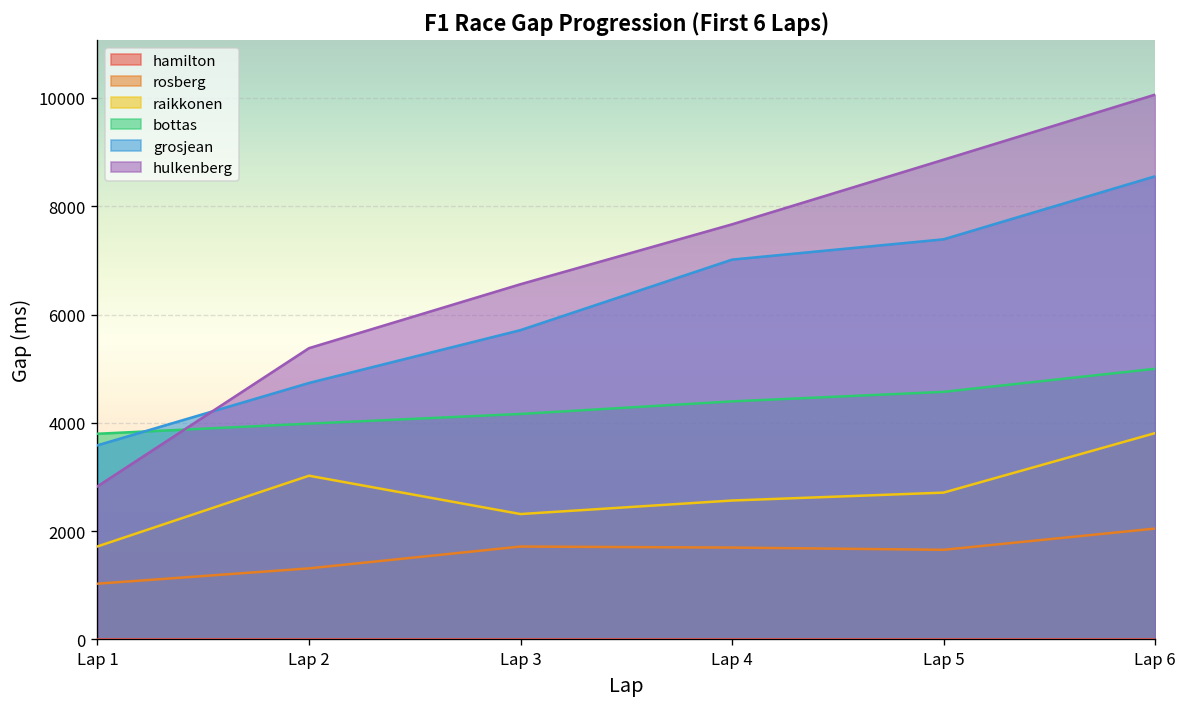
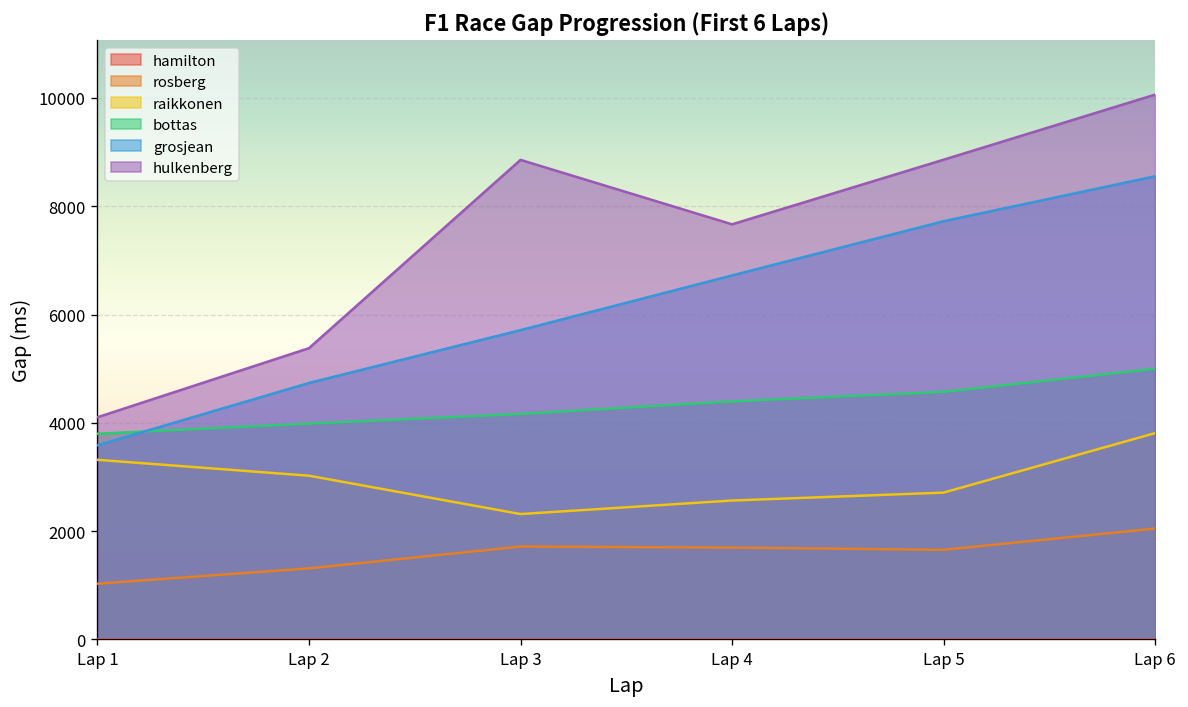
raikkonen, Lap 1: 1700 -> 3300
hulkenberg, Lap 1: 2800 -> 4100
hulkenberg, Lap 3: 6600 -> 8900
grosjean, Lap 4: 7000 -> 6700
grosjean, Lap 5: 7400 -> 7700
